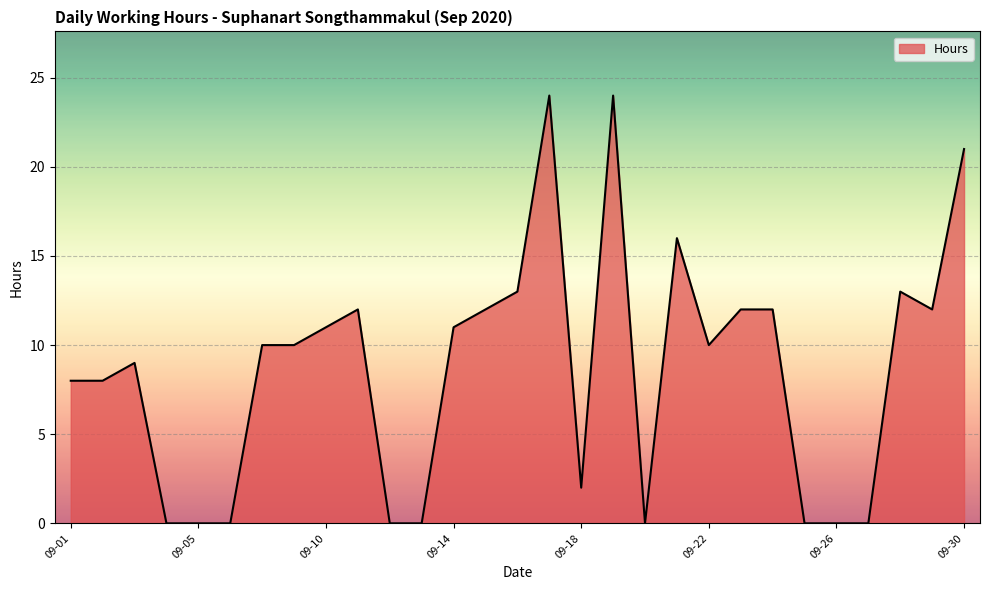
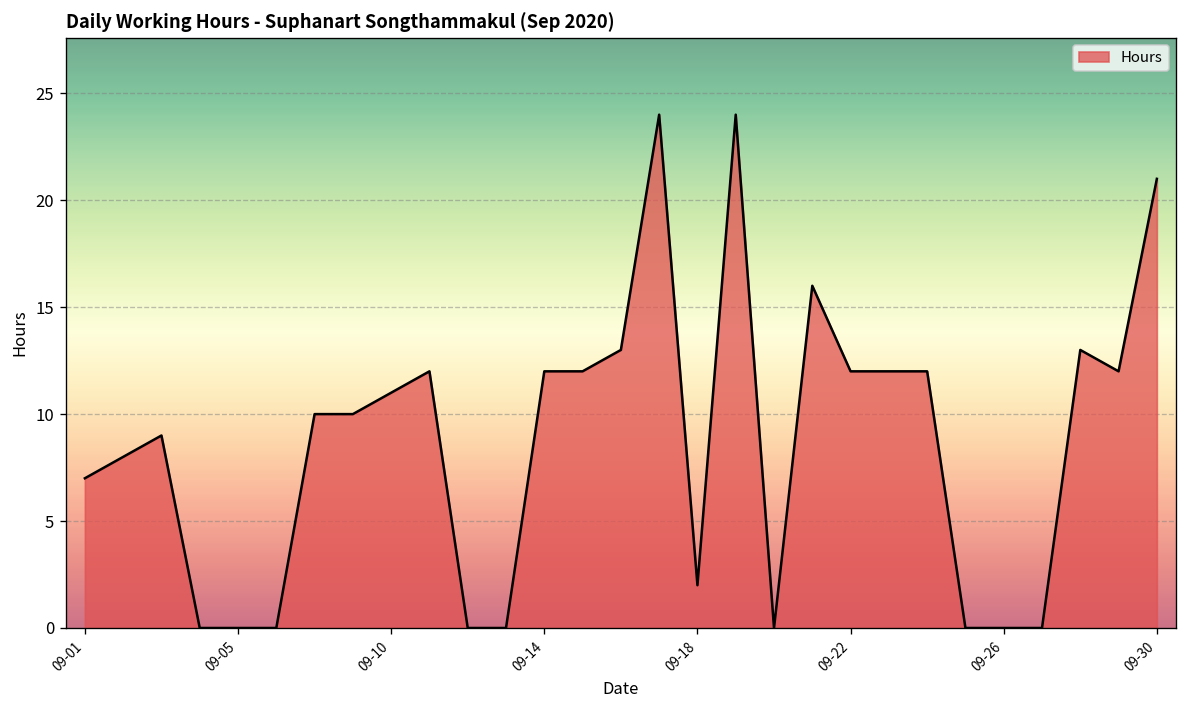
09-01: 8 -> 7
09-14: 11 -> 12
09-22: 10 -> 12
